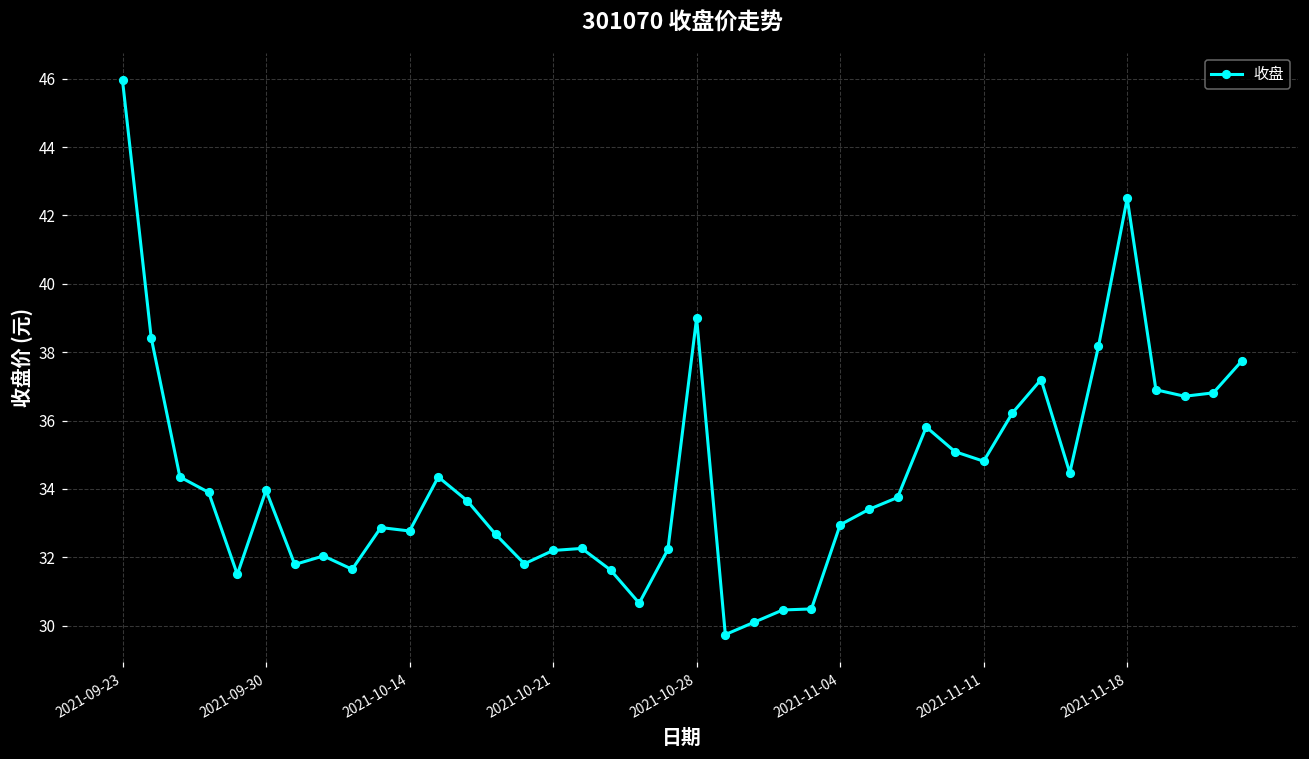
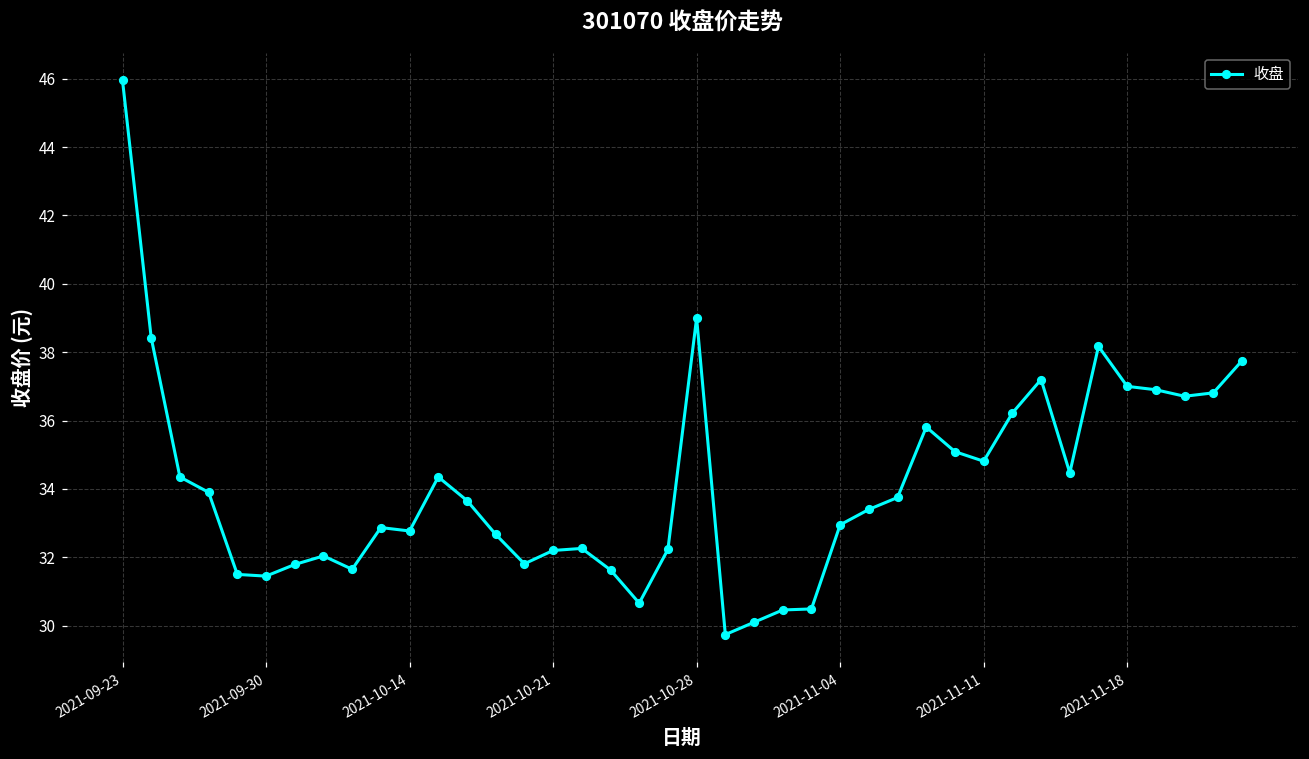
2021-09-30: 34.0 -> 31.5
2021-11-18: 42.5 -> 37.0
